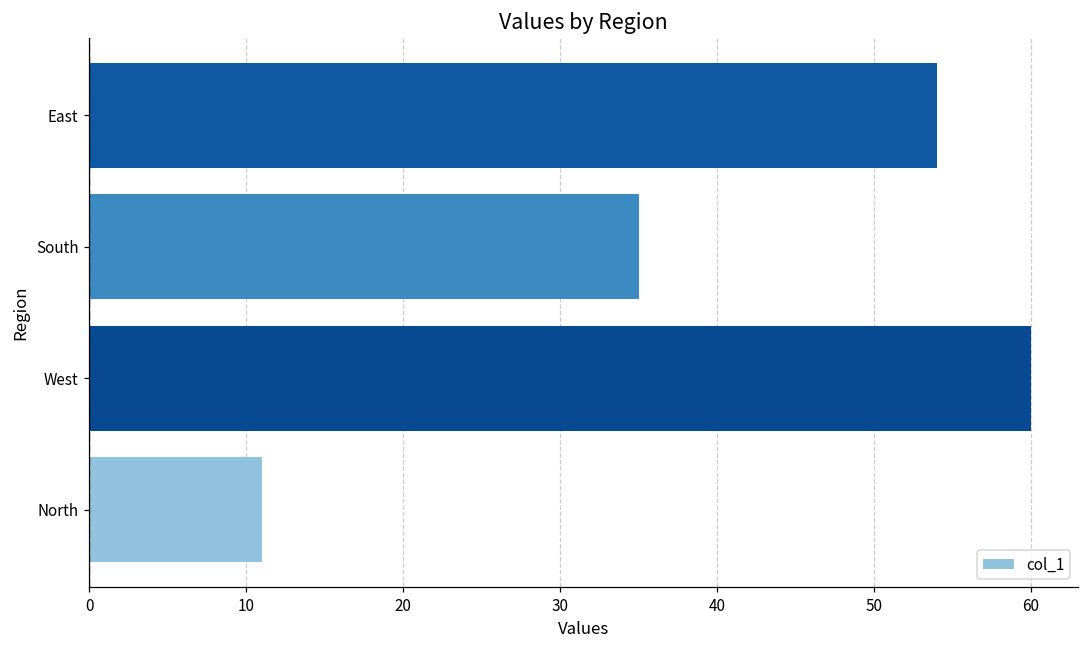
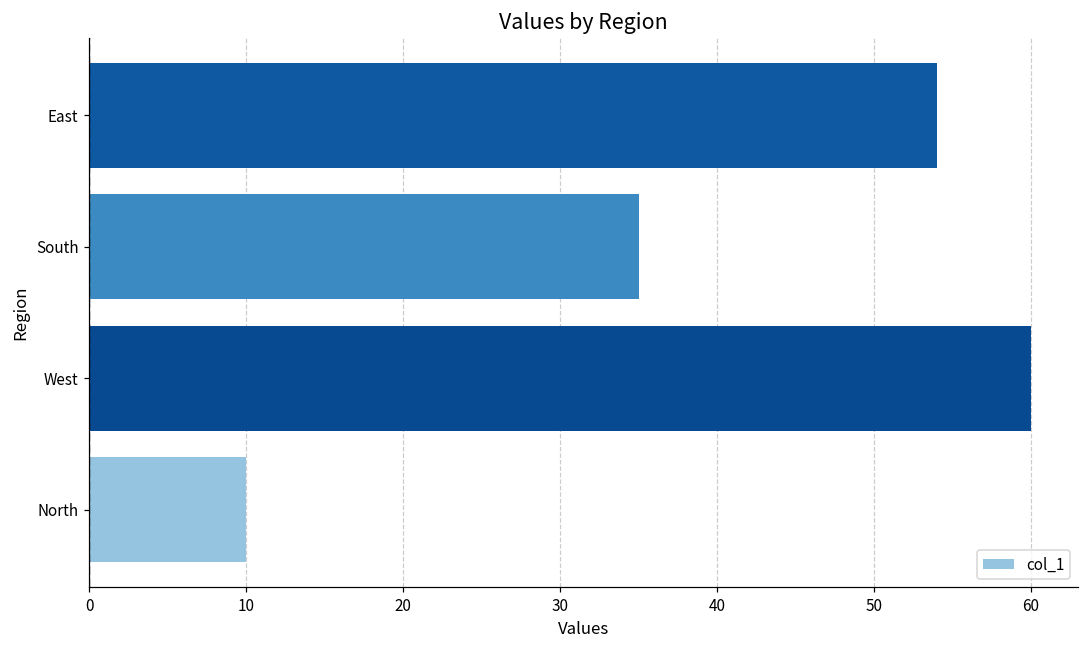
North: 11 -> 10
